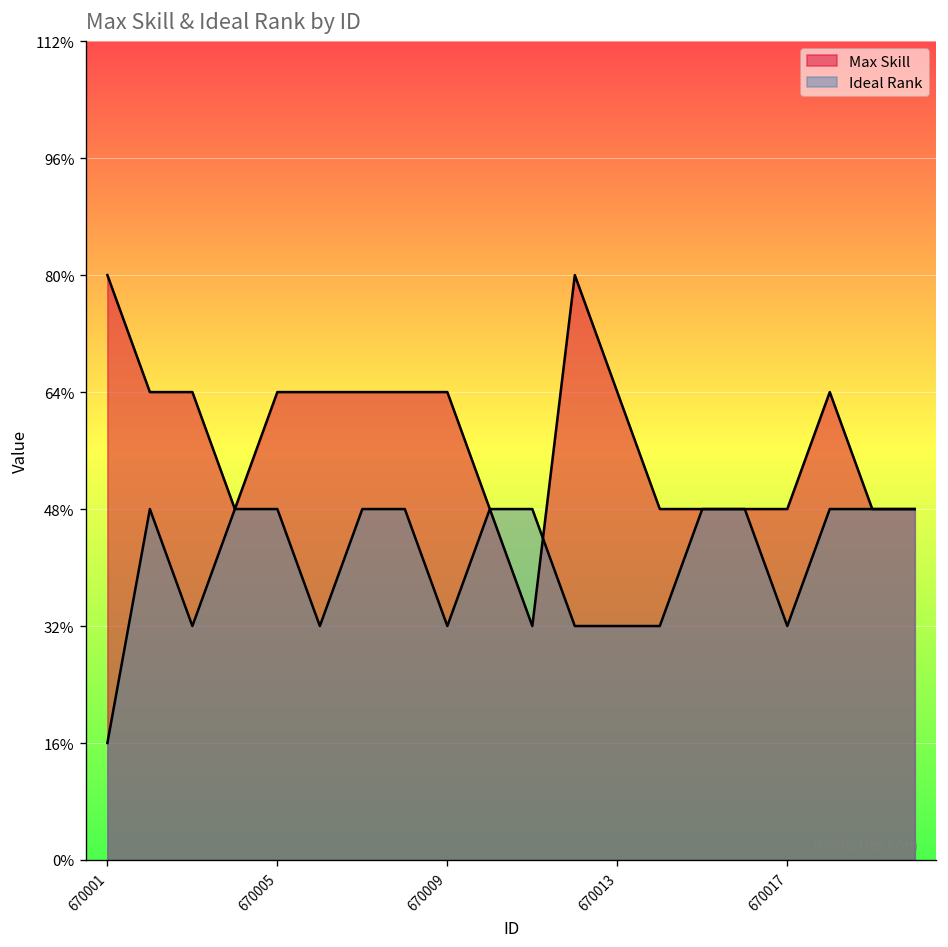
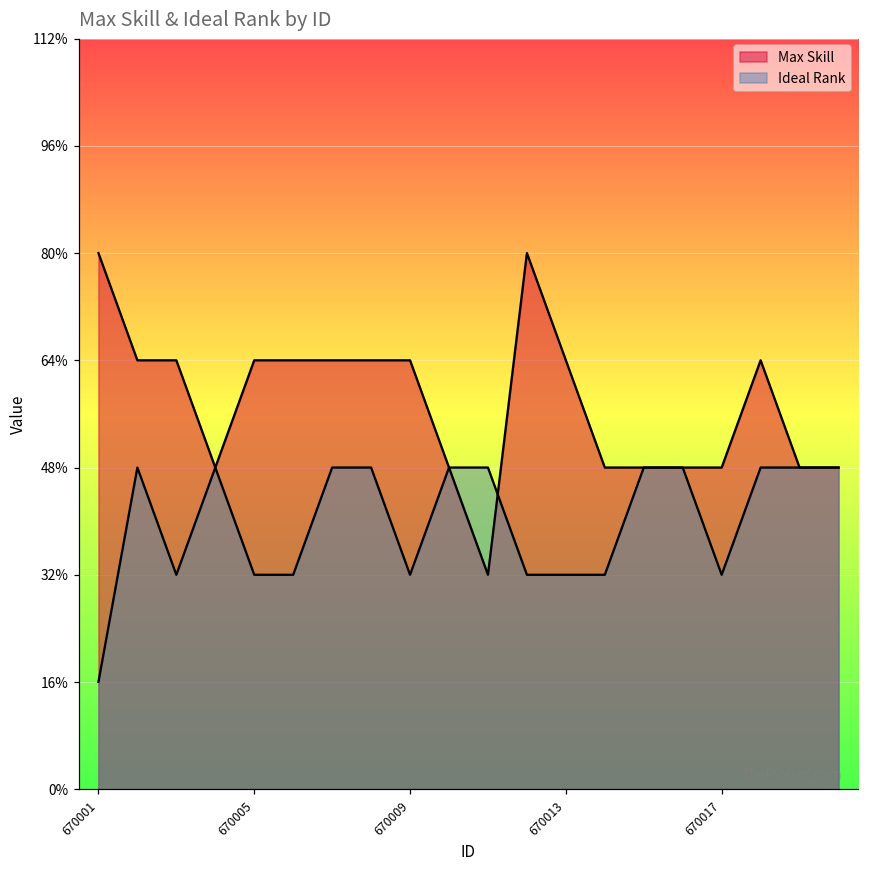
Ideal Rank, 670005: 48% -> 32%
